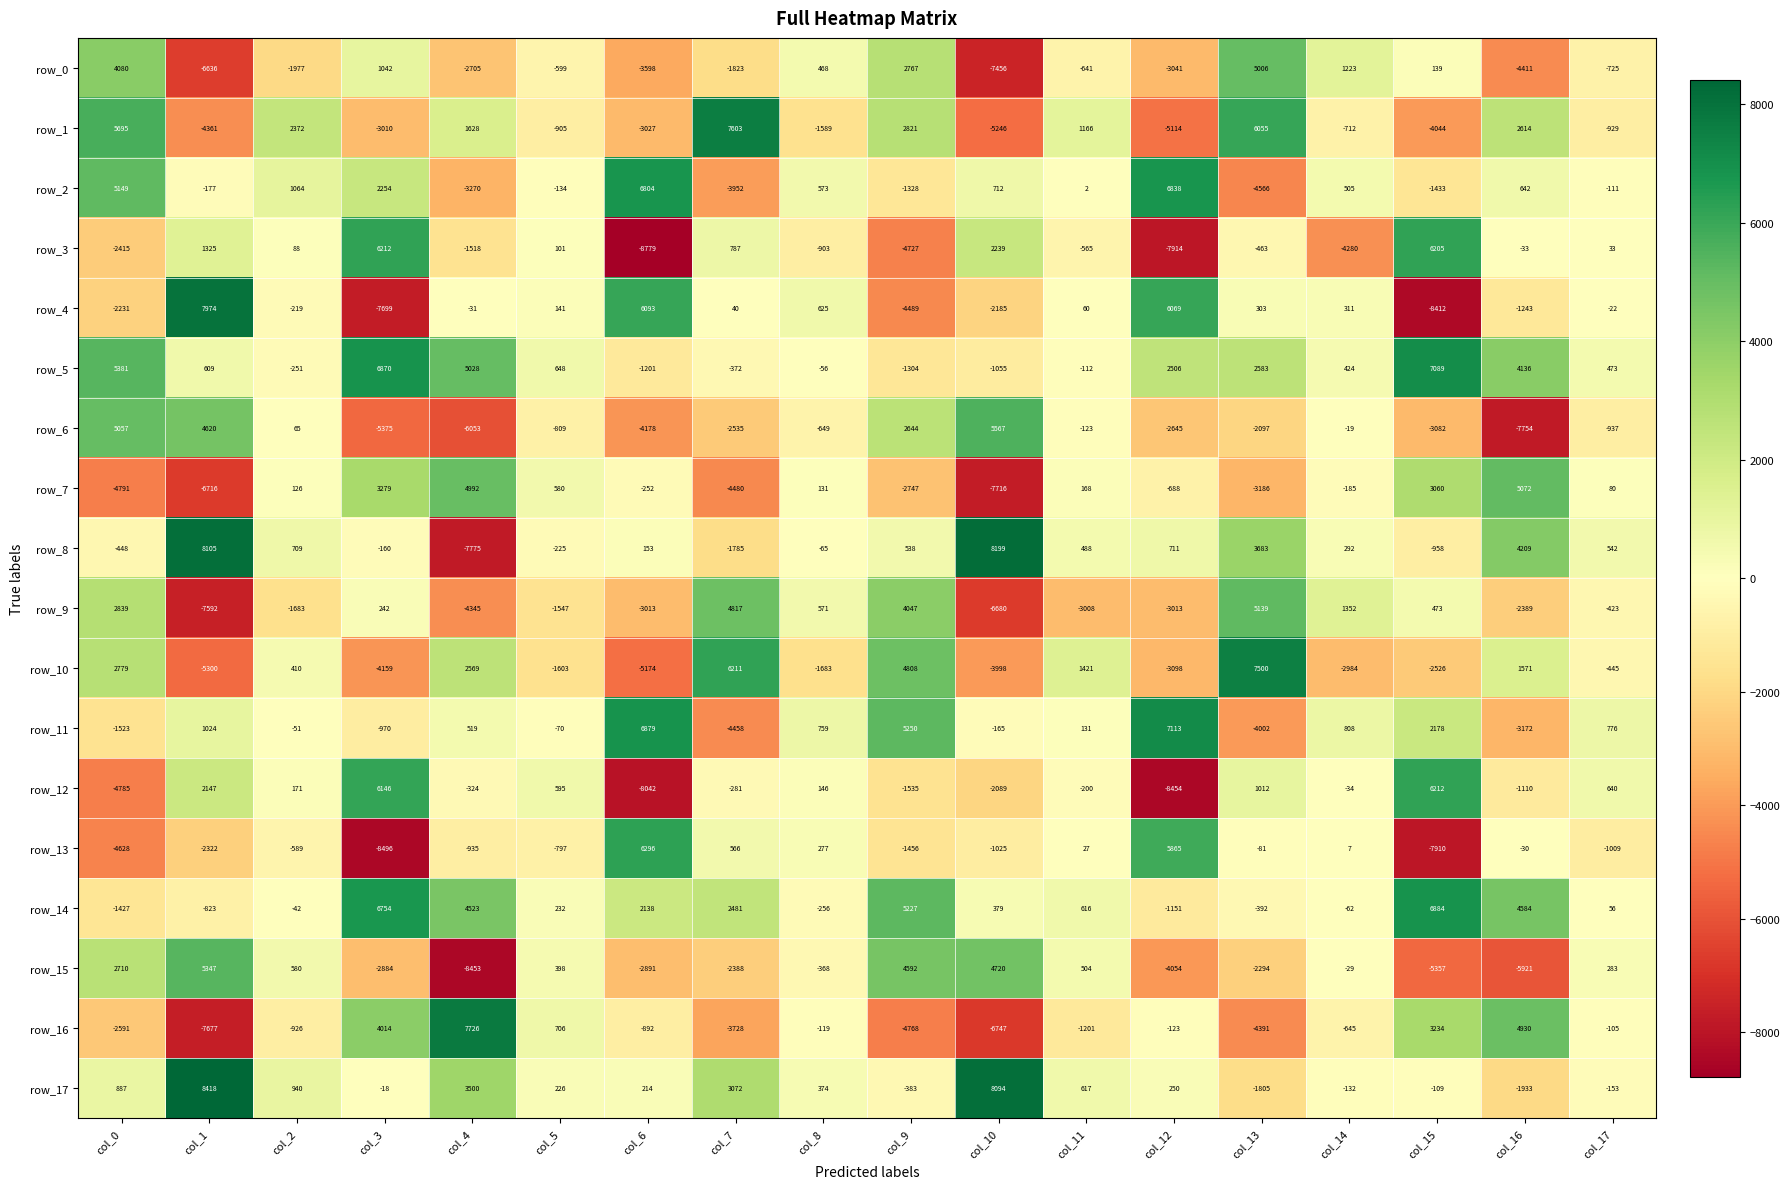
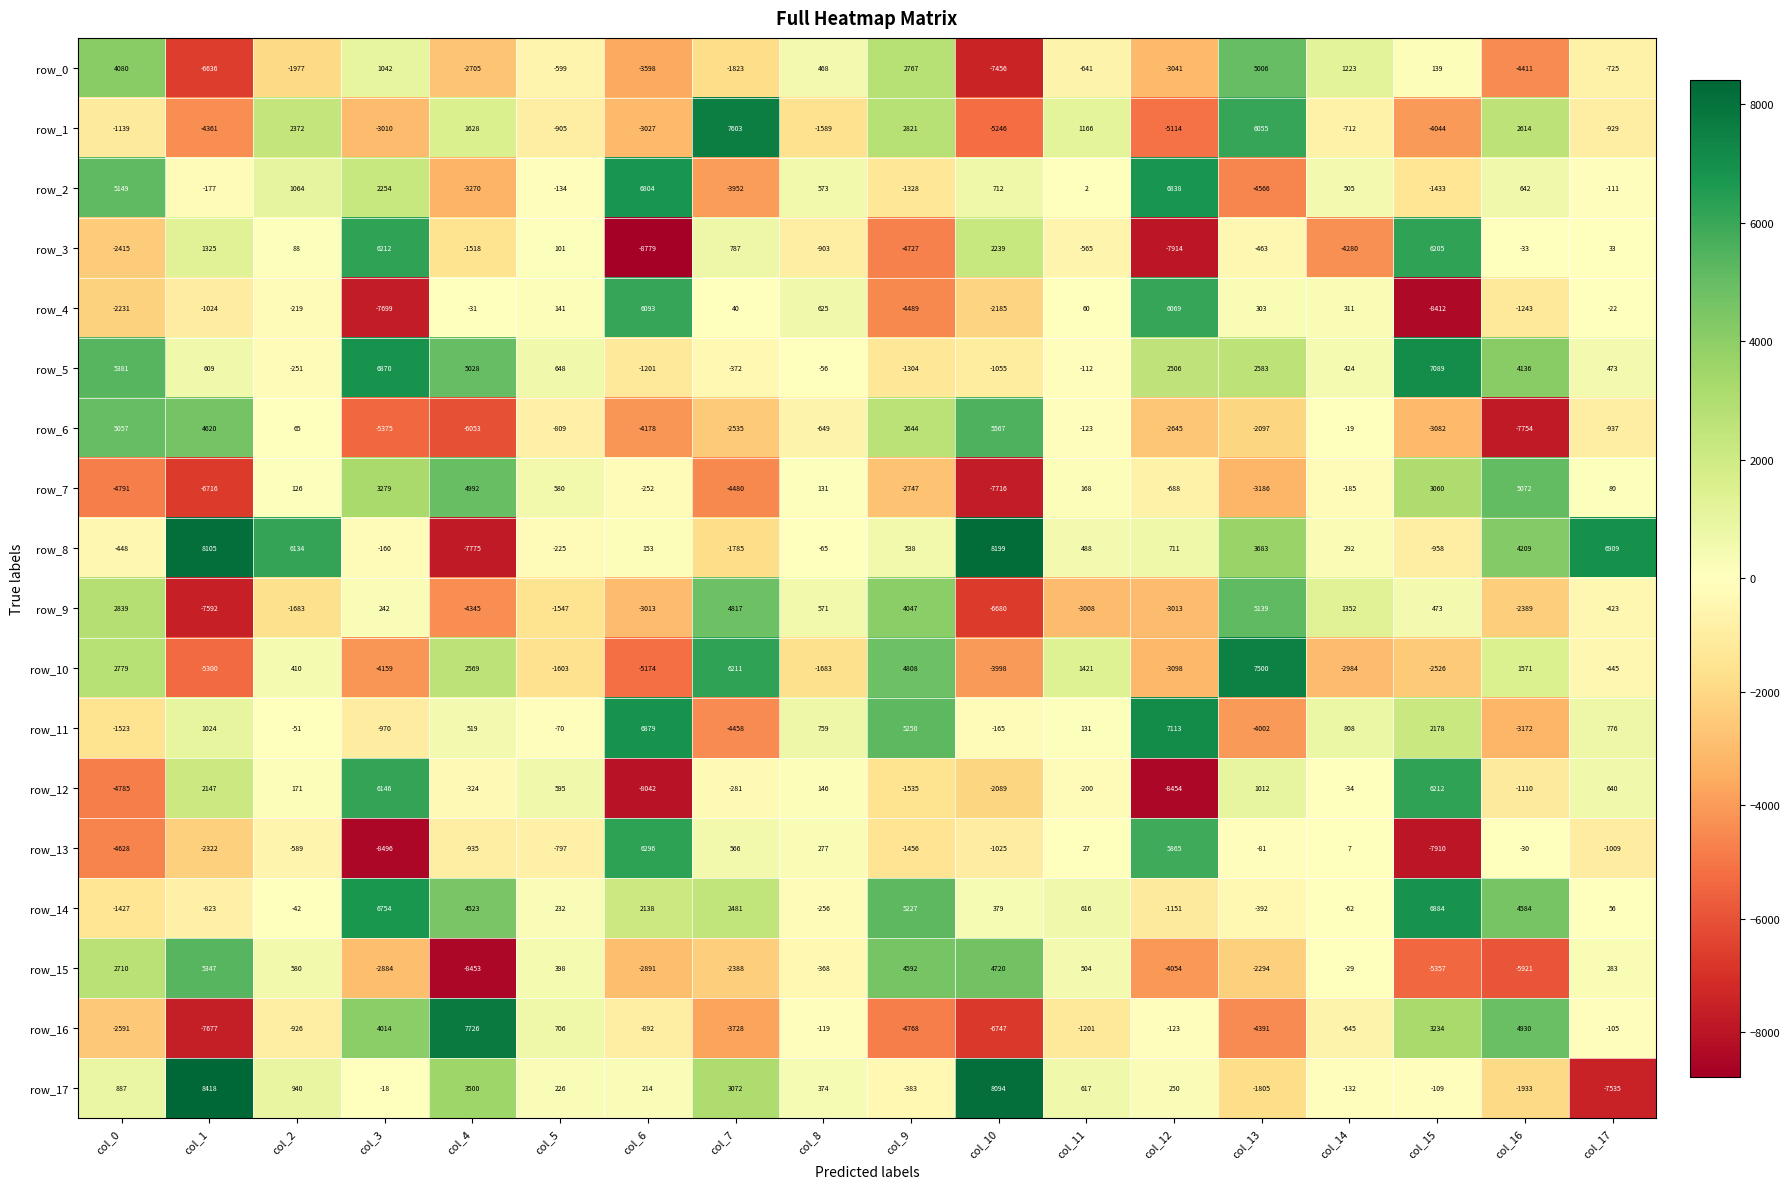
row_1, col_0: 5695 -> -1139
row_4, col_1: 7974 -> -1024
row_8, col_2: 709 -> 6134
row_8, col_17: 542 -> 6909
row_17, col_17: -153 -> -7535
